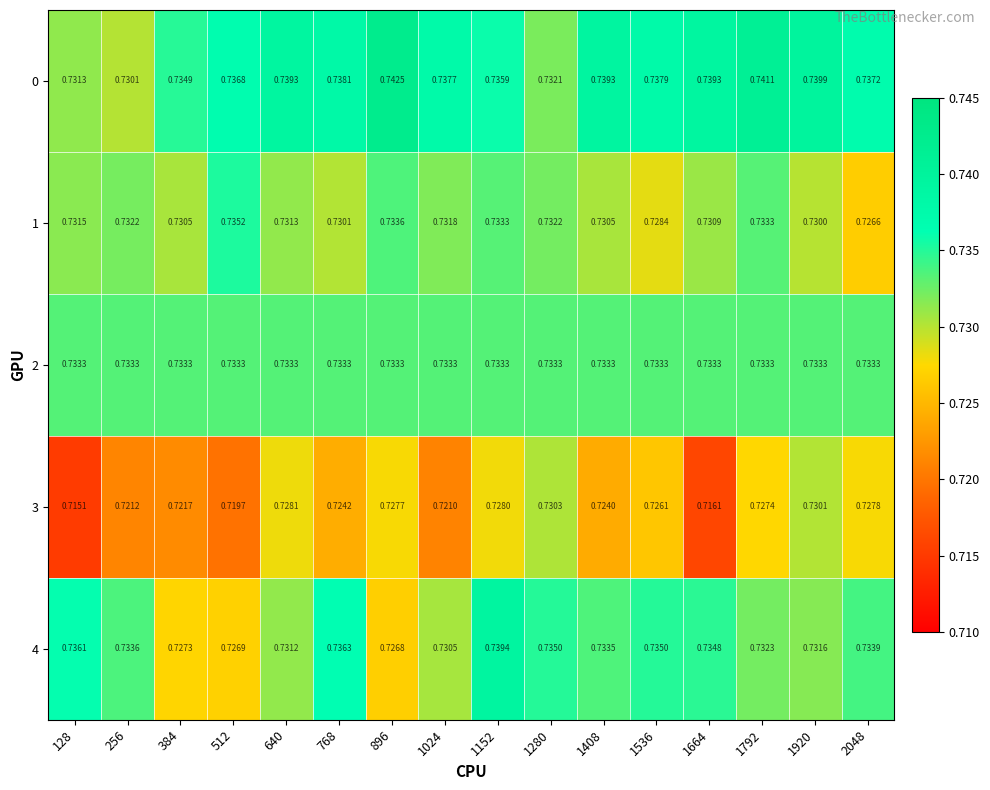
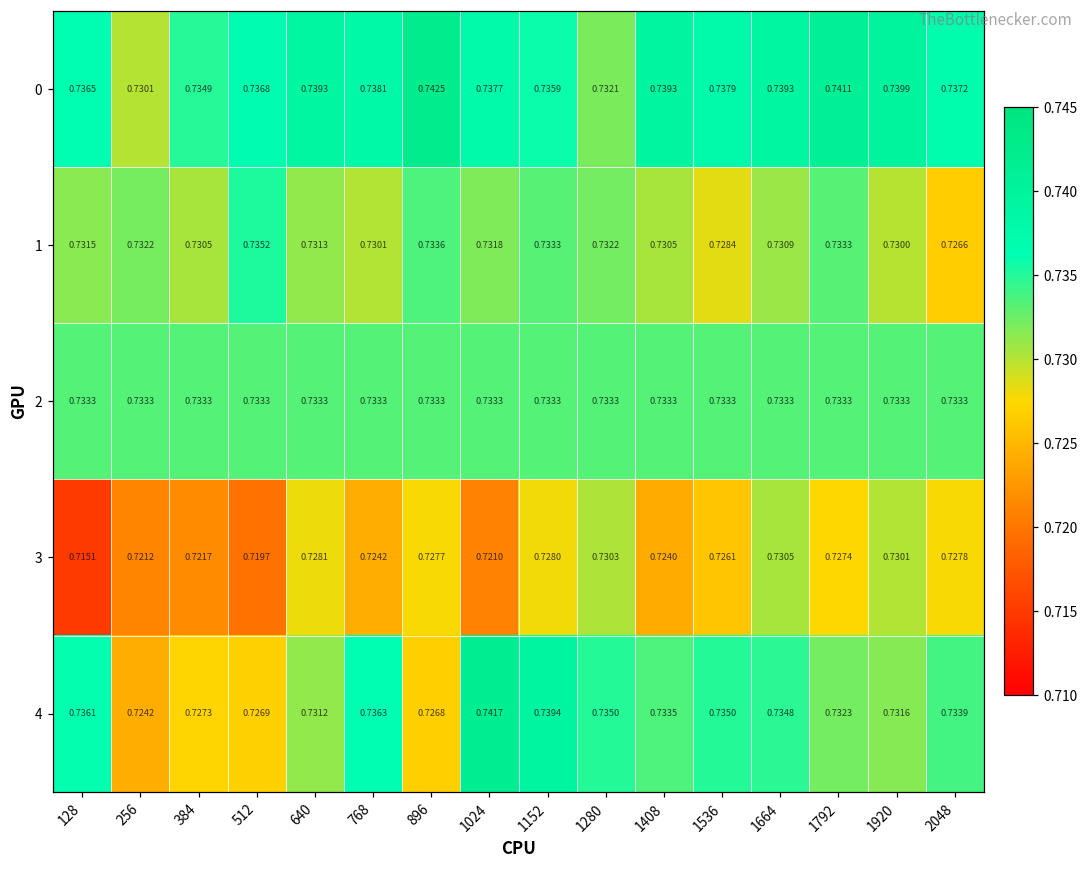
0, 128: 0.7313 -> 0.7365
3, 1664: 0.7161 -> 0.7305
4, 256: 0.7336 -> 0.7242
4, 1024: 0.7305 -> 0.7417
